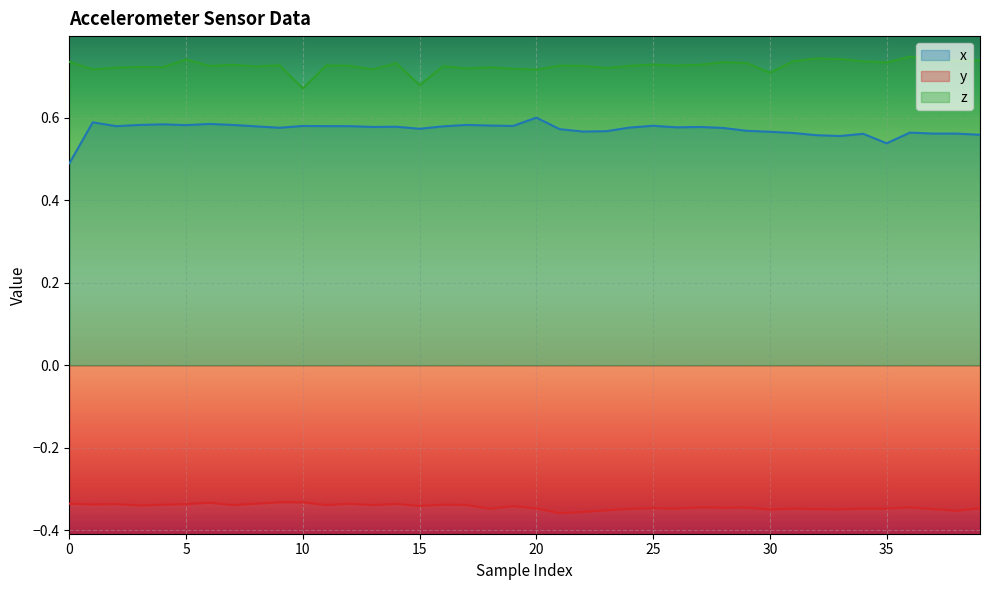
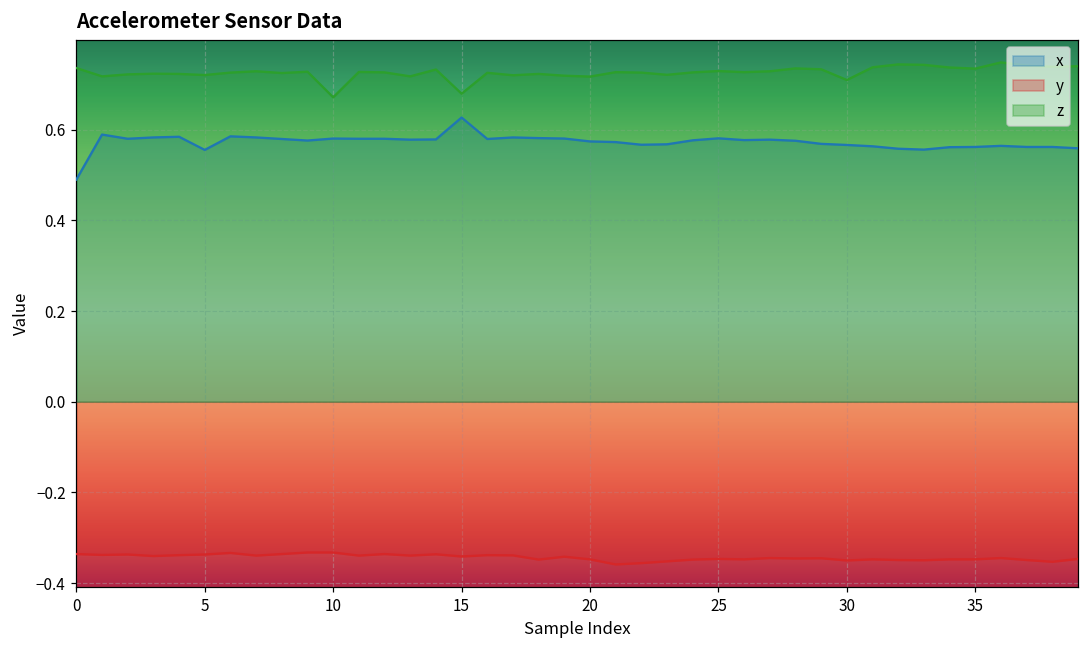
x, 5: 0.58 -> 0.56
z, 5: 0.74 -> 0.72
x, 15: 0.57 -> 0.63
x, 20: 0.60 -> 0.57
x, 35: 0.54 -> 0.56
